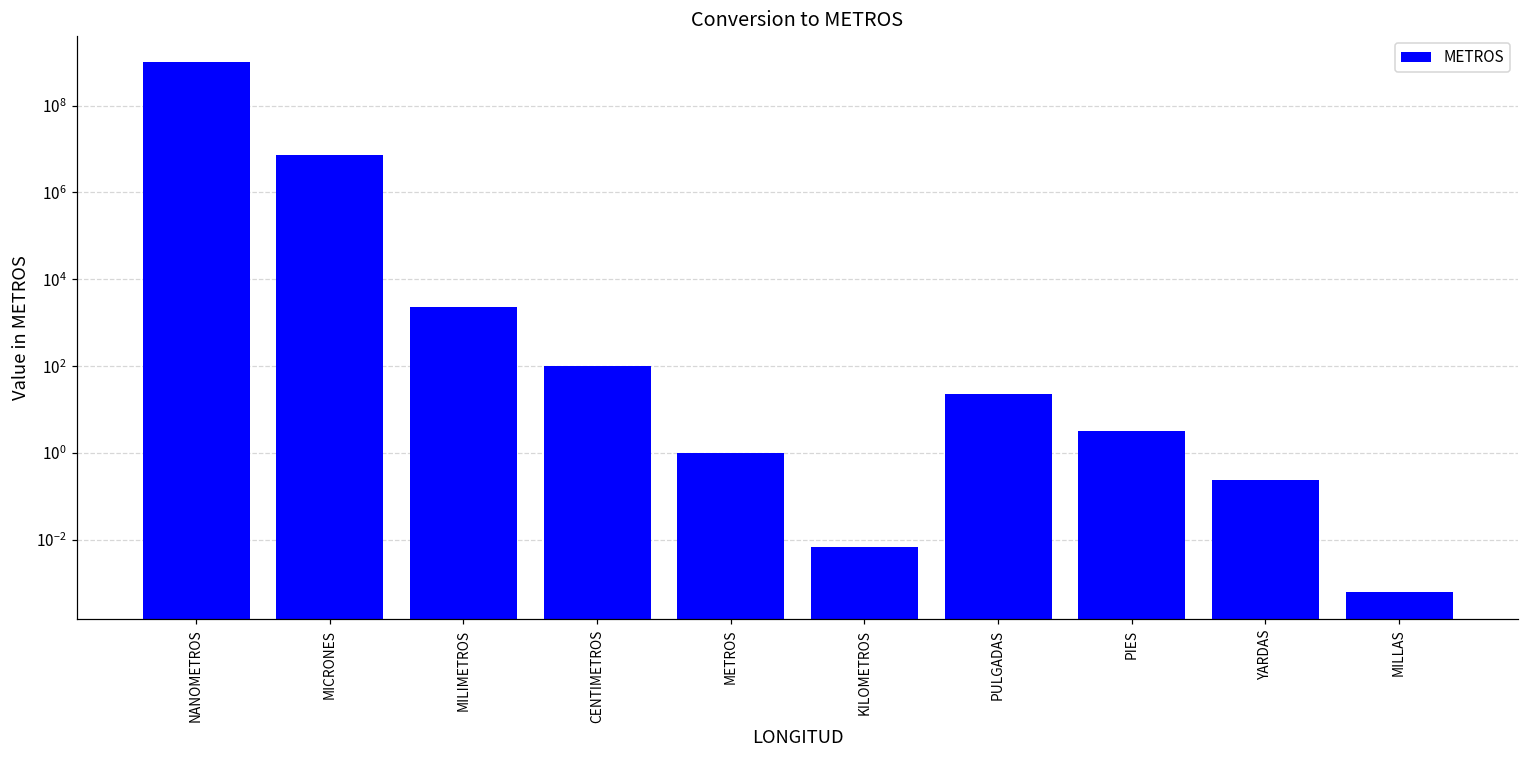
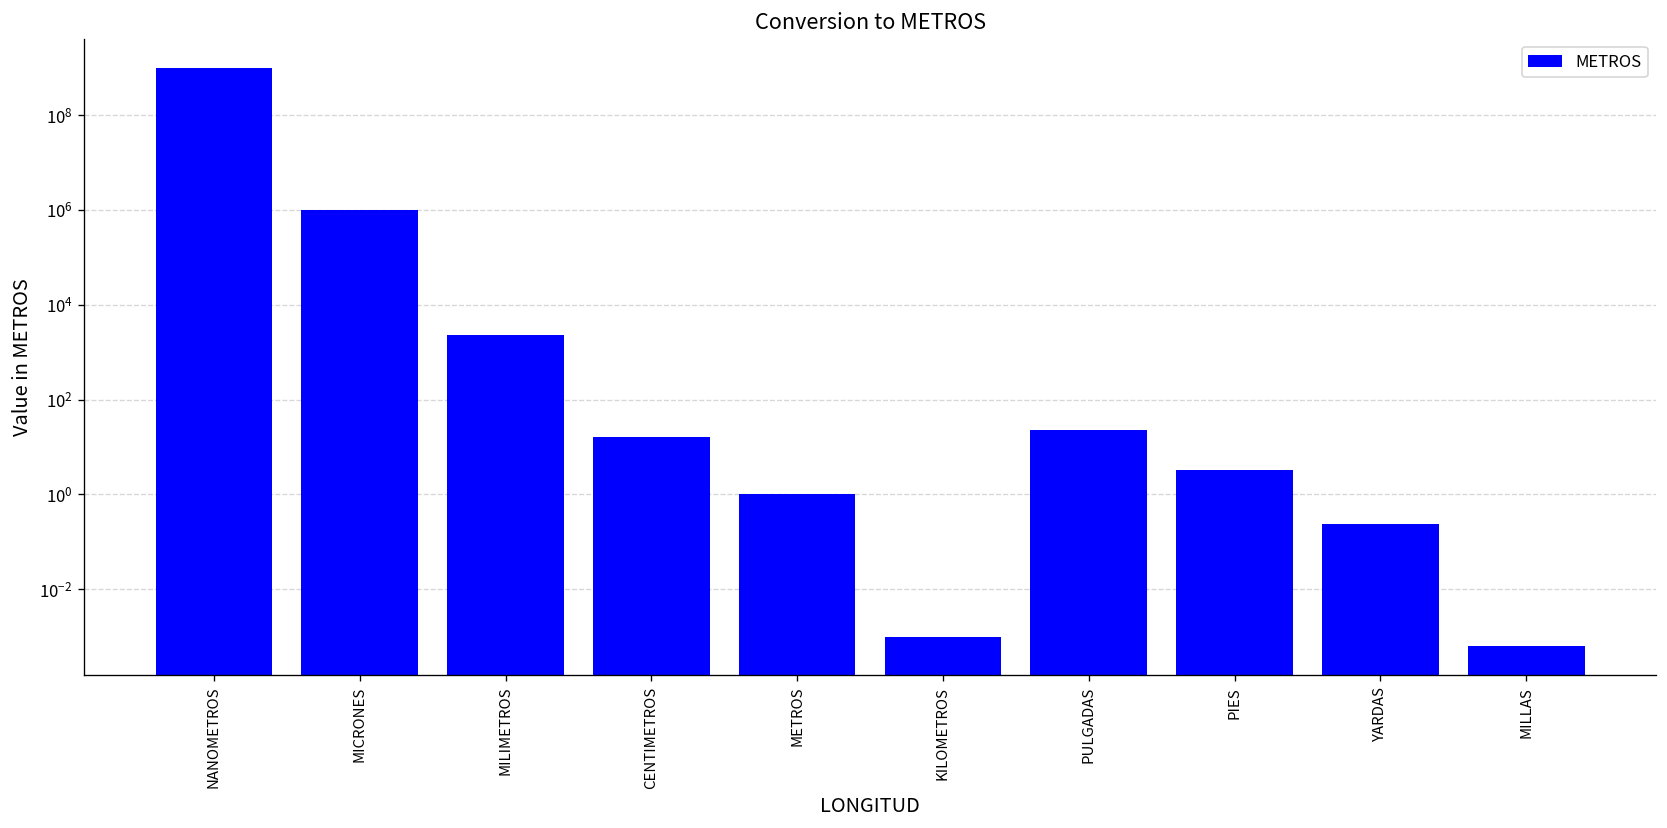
MICRONES: 7000000 -> 1000000
CENTIMETROS: 100 -> 16
KILOMETROS: 0.007 -> 0.001
